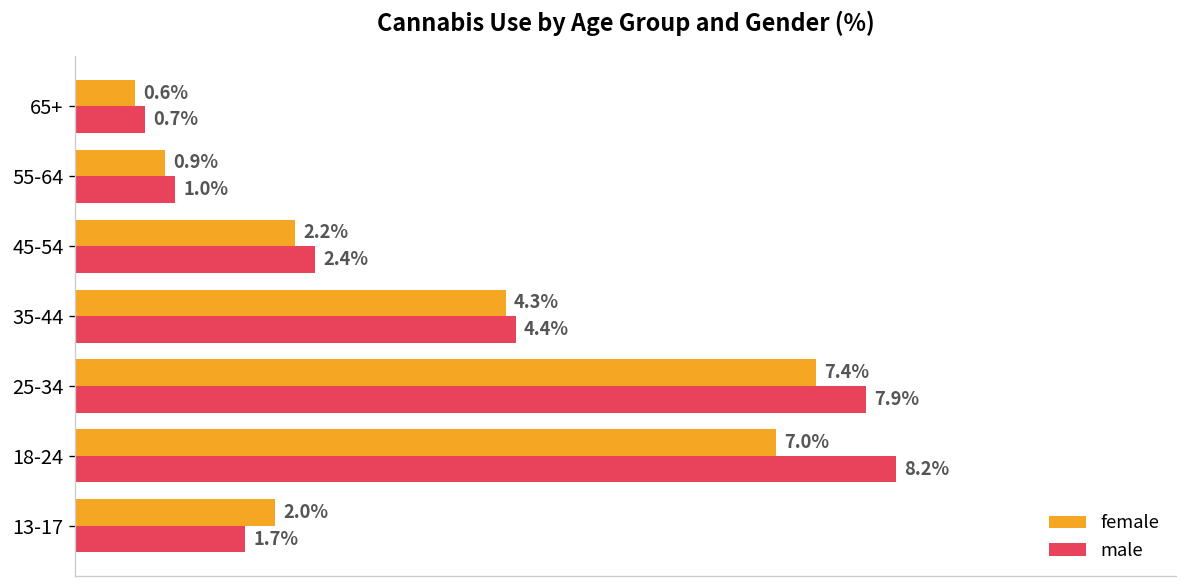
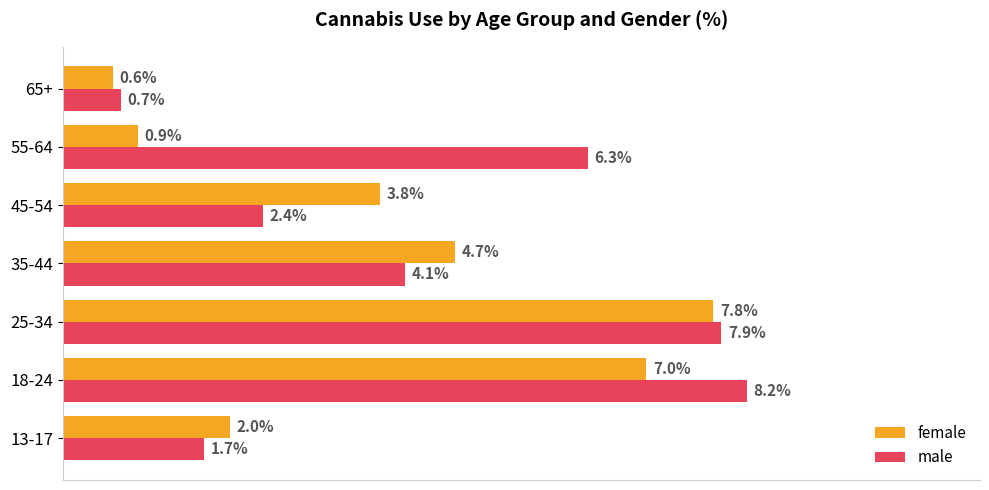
male, 55-64: 1.0% -> 6.3%
female, 45-54: 2.2% -> 3.8%
female, 35-44: 4.3% -> 4.7%
male, 35-44: 4.4% -> 4.1%
female, 25-34: 7.4% -> 7.8%
